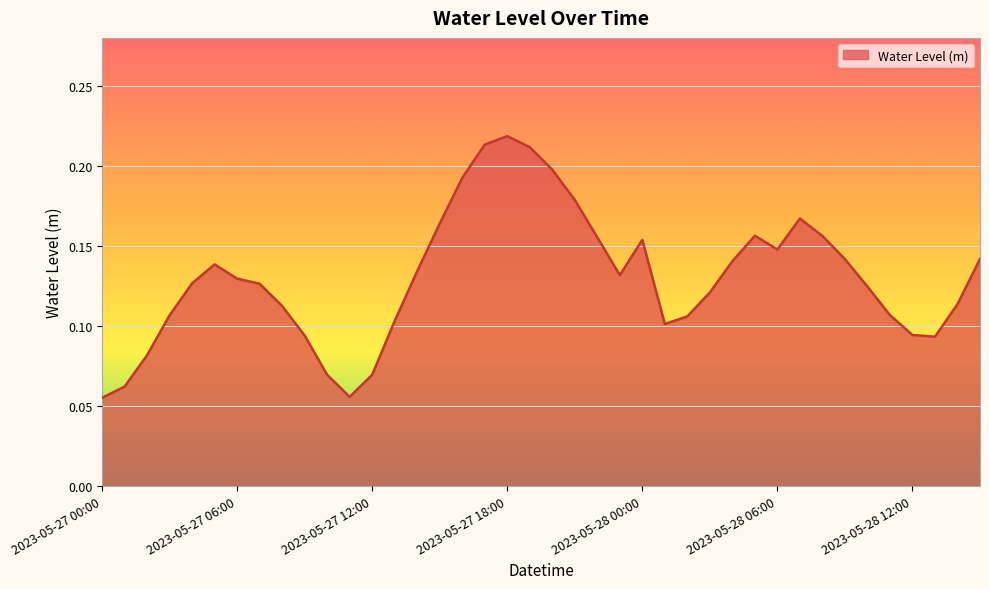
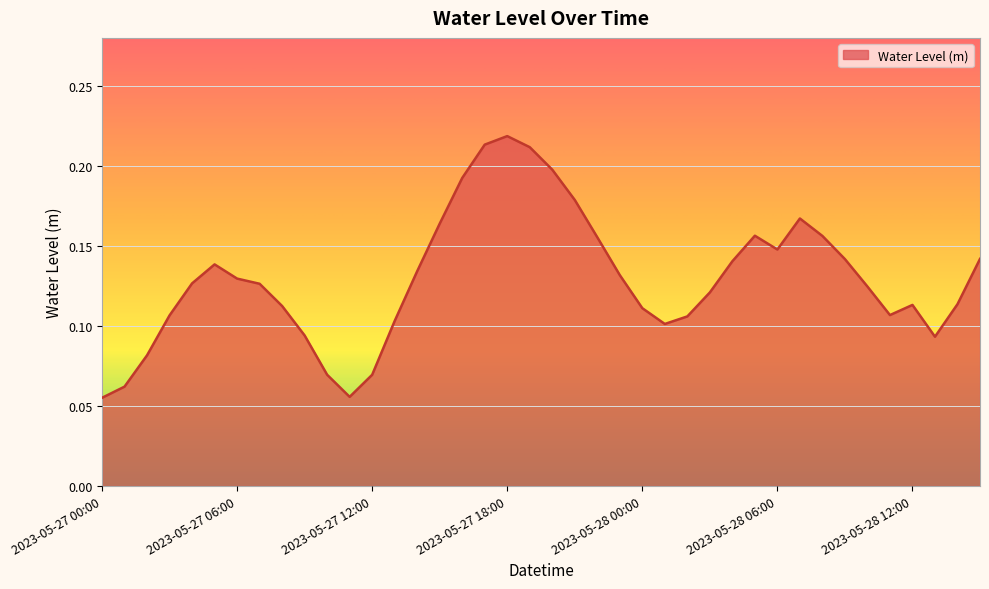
2023-05-28 00:00: 0.154 -> 0.111
2023-05-28 12:00: 0.094 -> 0.113
